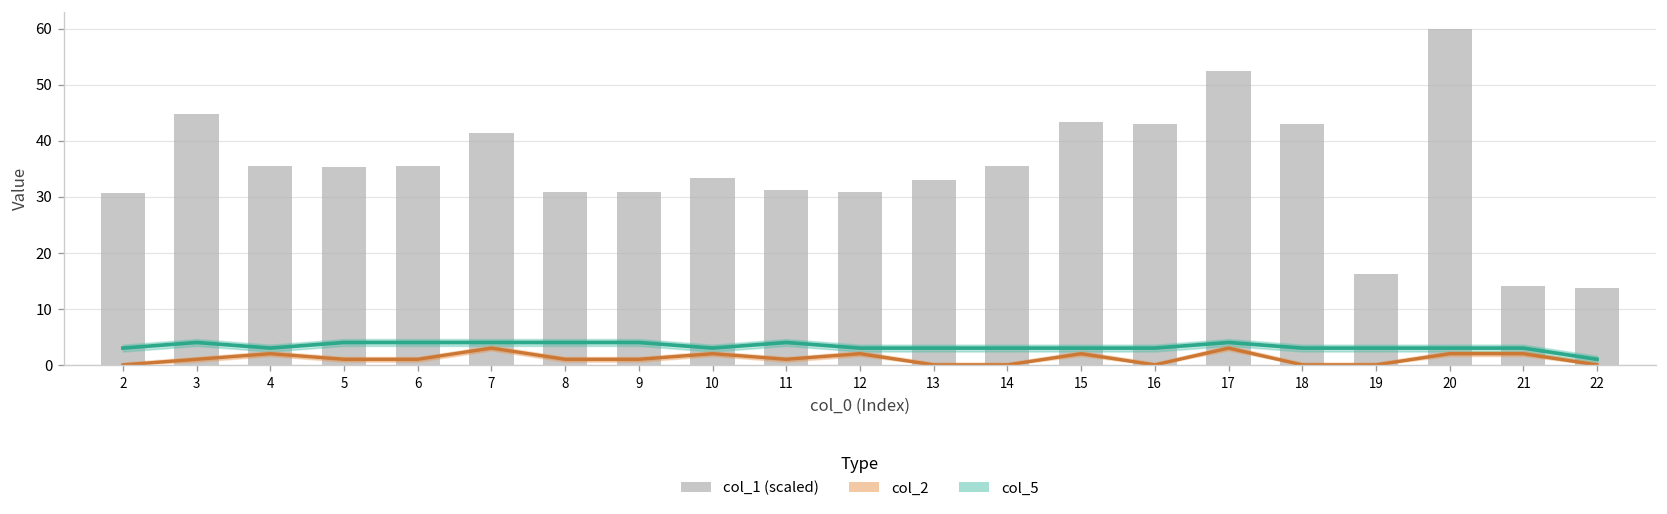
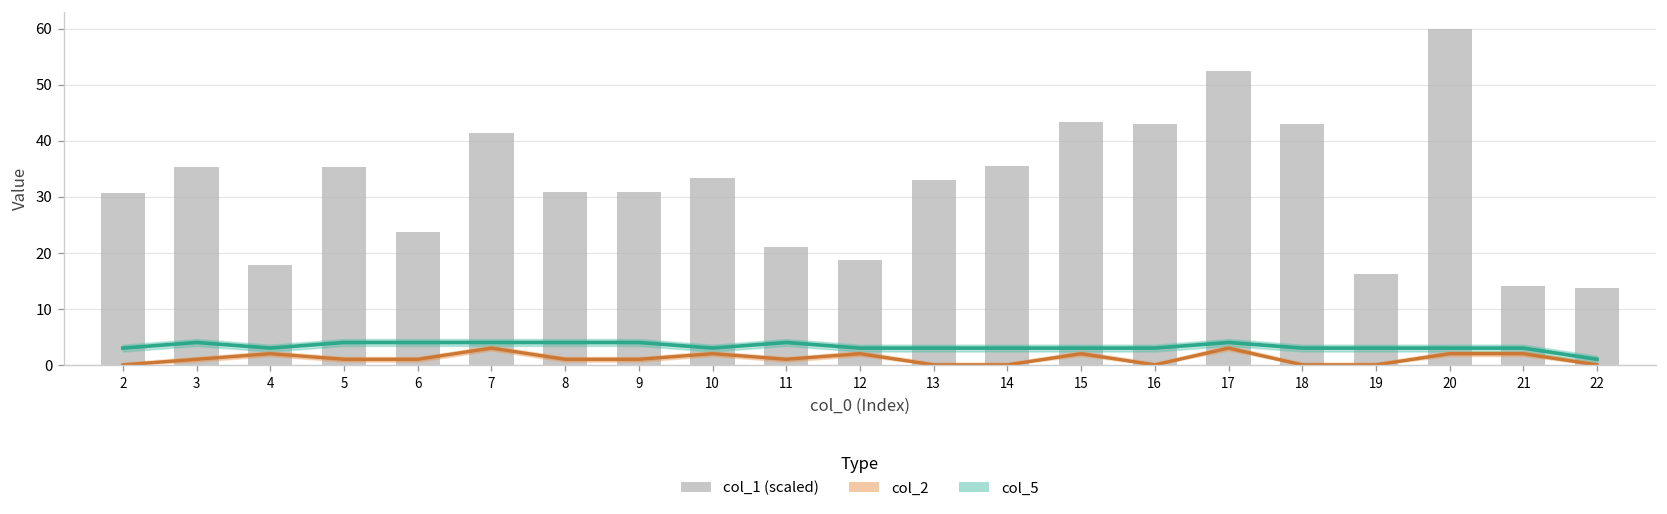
col_1 (scaled), 3: 45 -> 35
col_1 (scaled), 4: 35 -> 18
col_1 (scaled), 6: 35 -> 24
col_1 (scaled), 11: 31 -> 21
col_1 (scaled), 12: 31 -> 19
